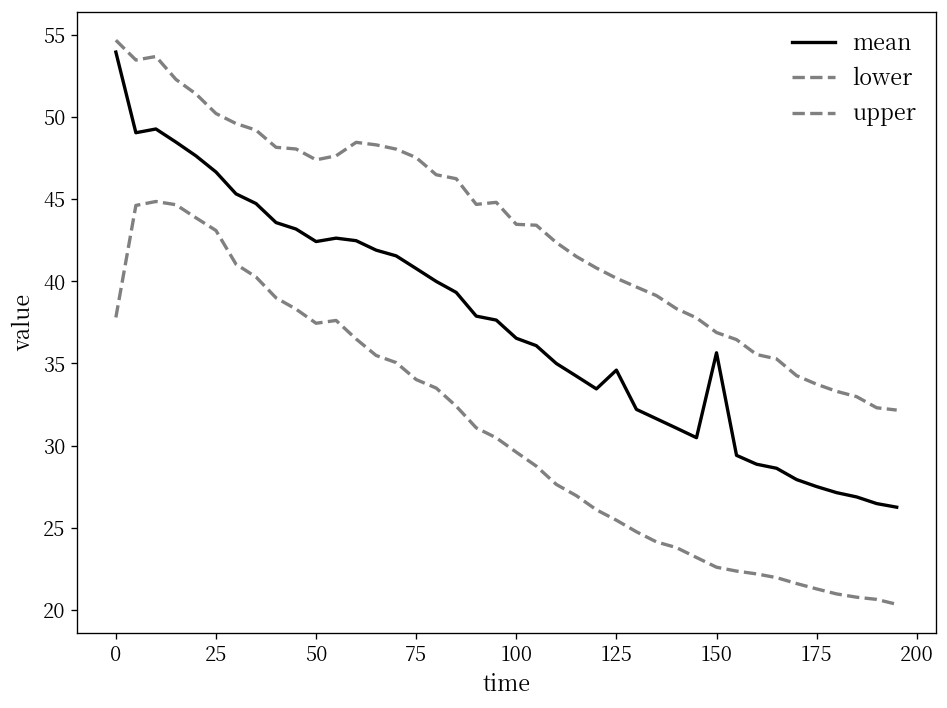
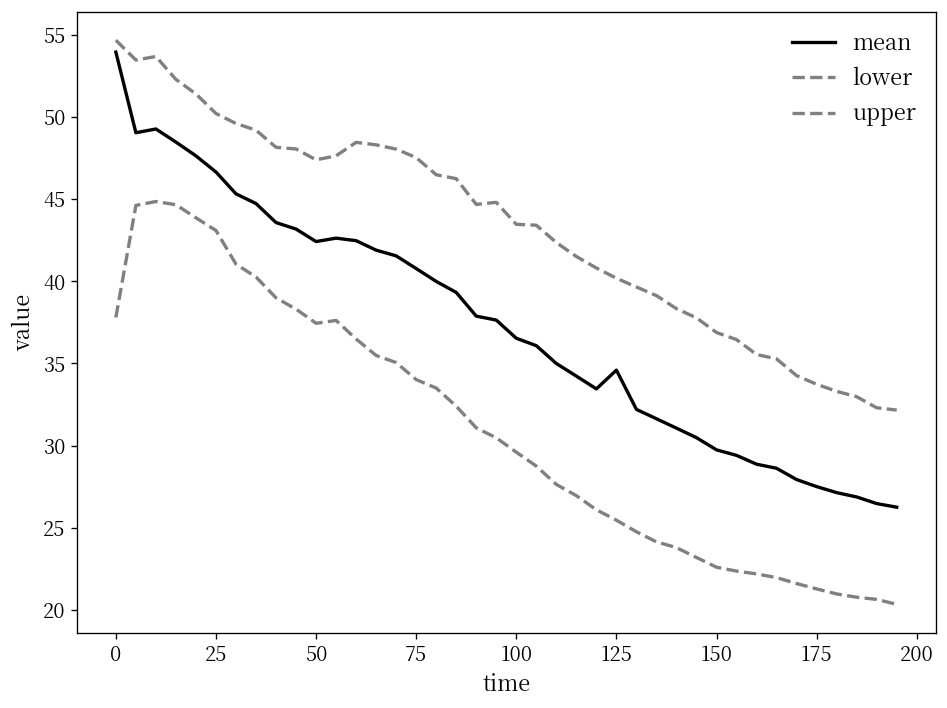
mean, 150: 35.6 -> 29.7
